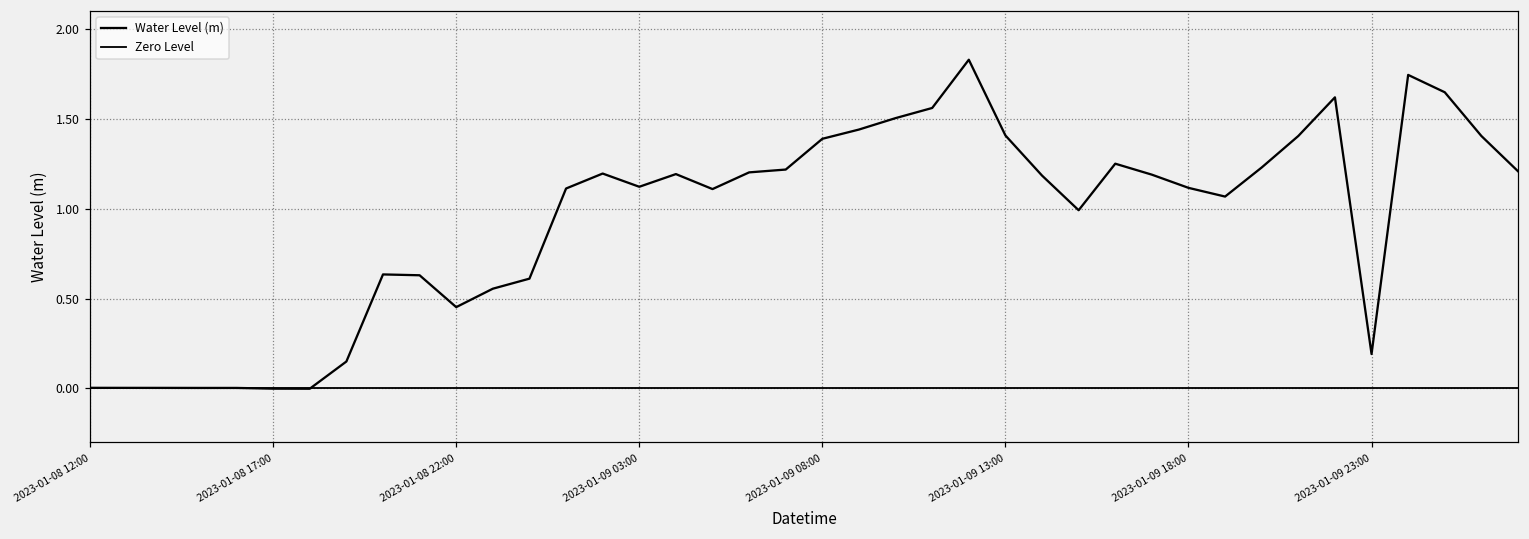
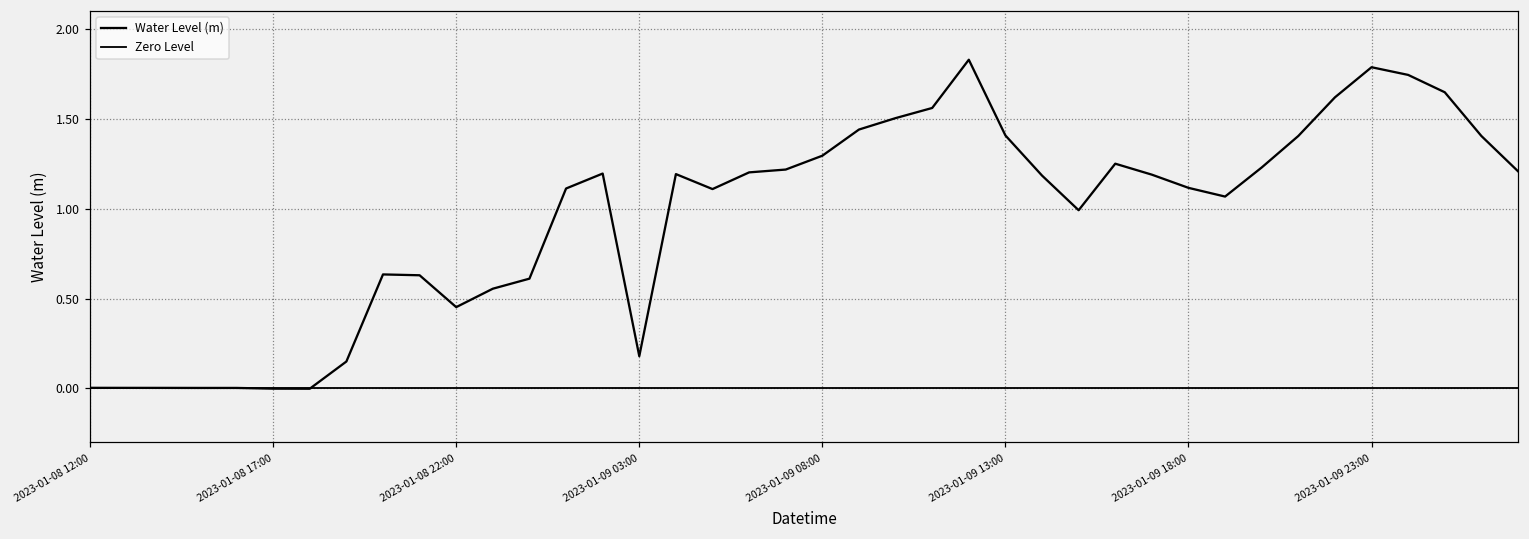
2023-01-09 03:00: 1.12 -> 0.18
2023-01-09 08:00: 1.39 -> 1.29
2023-01-09 23:00: 0.19 -> 1.79
